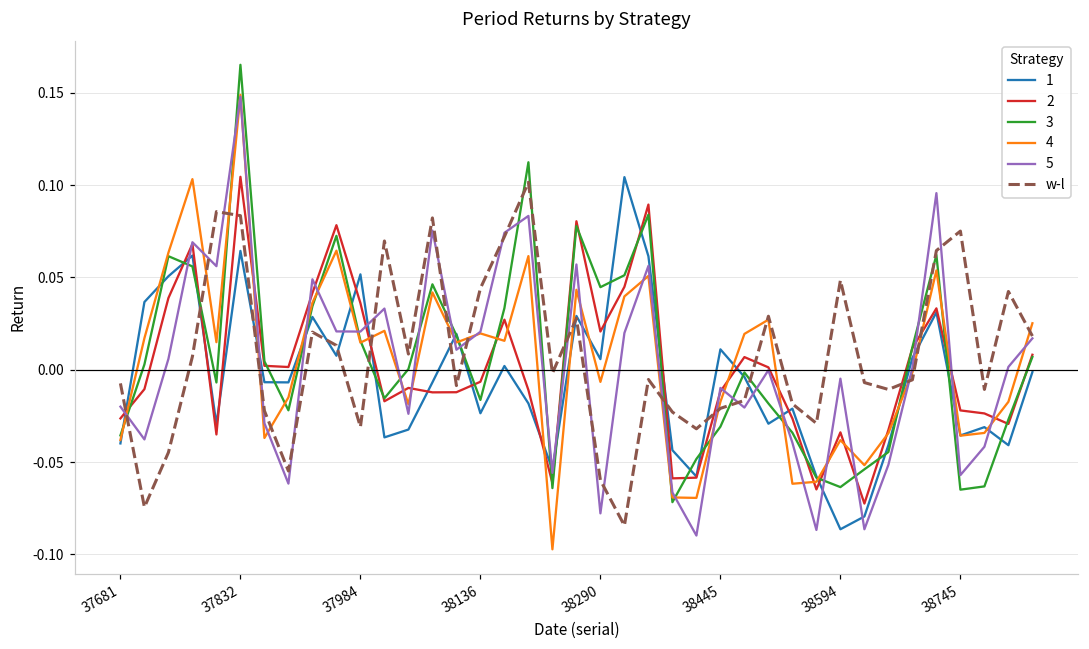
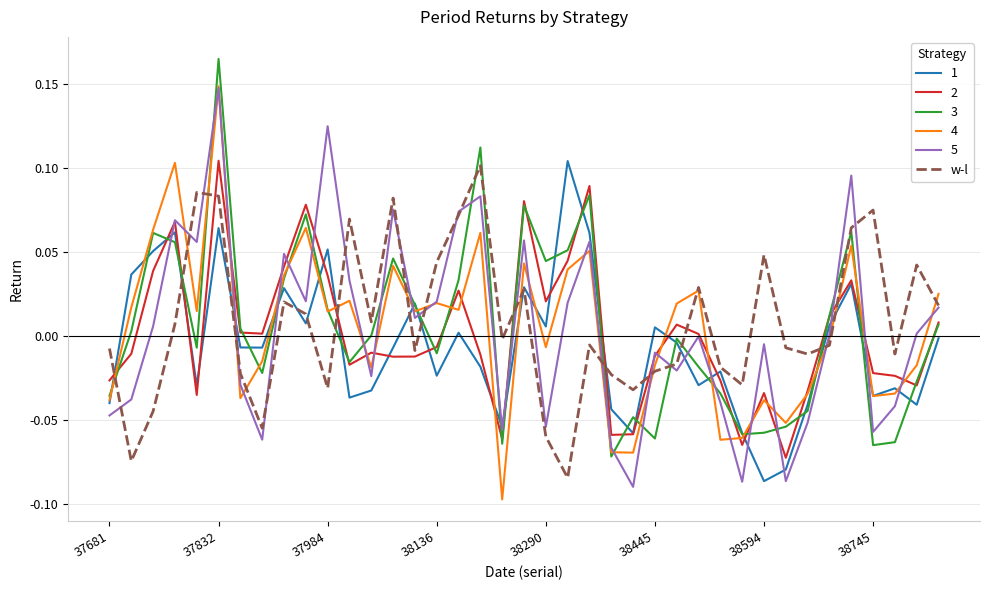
5, 37681: -0.020 -> -0.047
5, 37984: 0.021 -> 0.125
3, 38136: -0.016 -> -0.010
5, 38290: -0.078 -> -0.054
1, 38445: 0.011 -> 0.005
3, 38445: -0.031 -> -0.061
3, 38594: -0.064 -> -0.058
